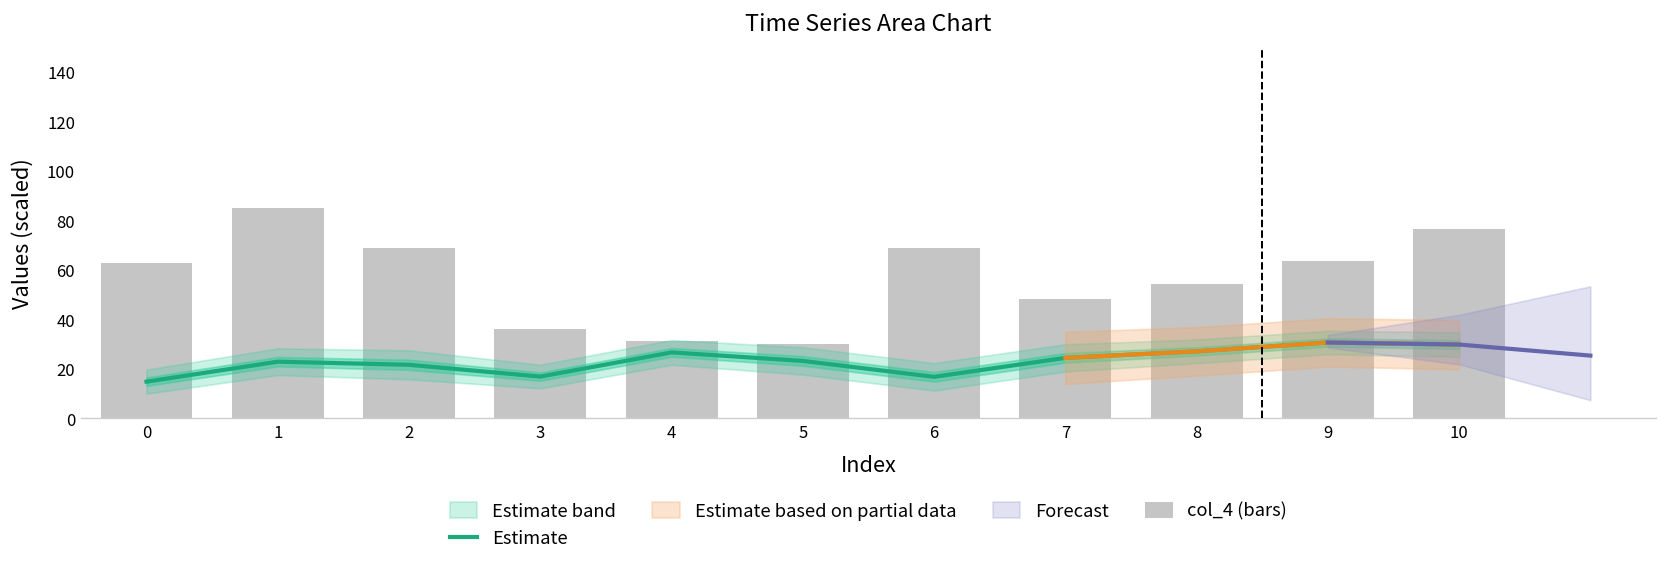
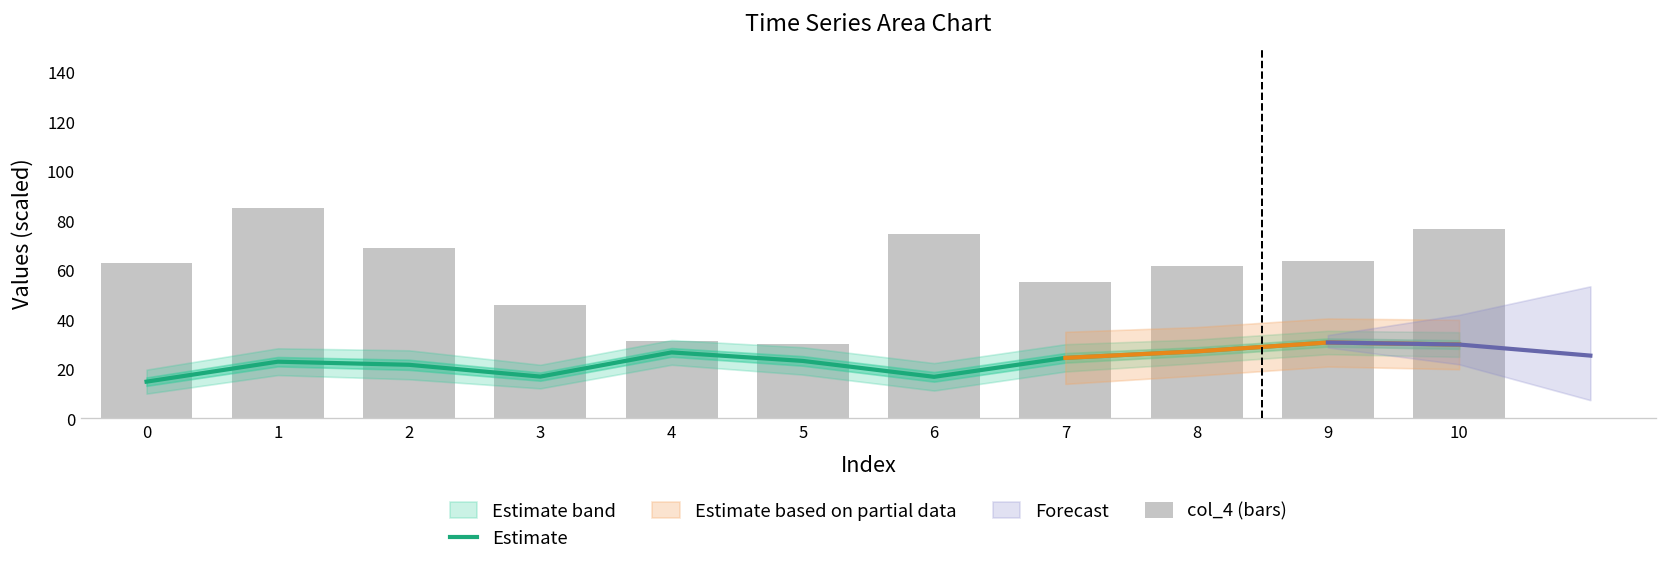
col_4 (bars), 3: 36 -> 46
col_4 (bars), 6: 69 -> 74
col_4 (bars), 7: 48 -> 55
col_4 (bars), 8: 54 -> 61
